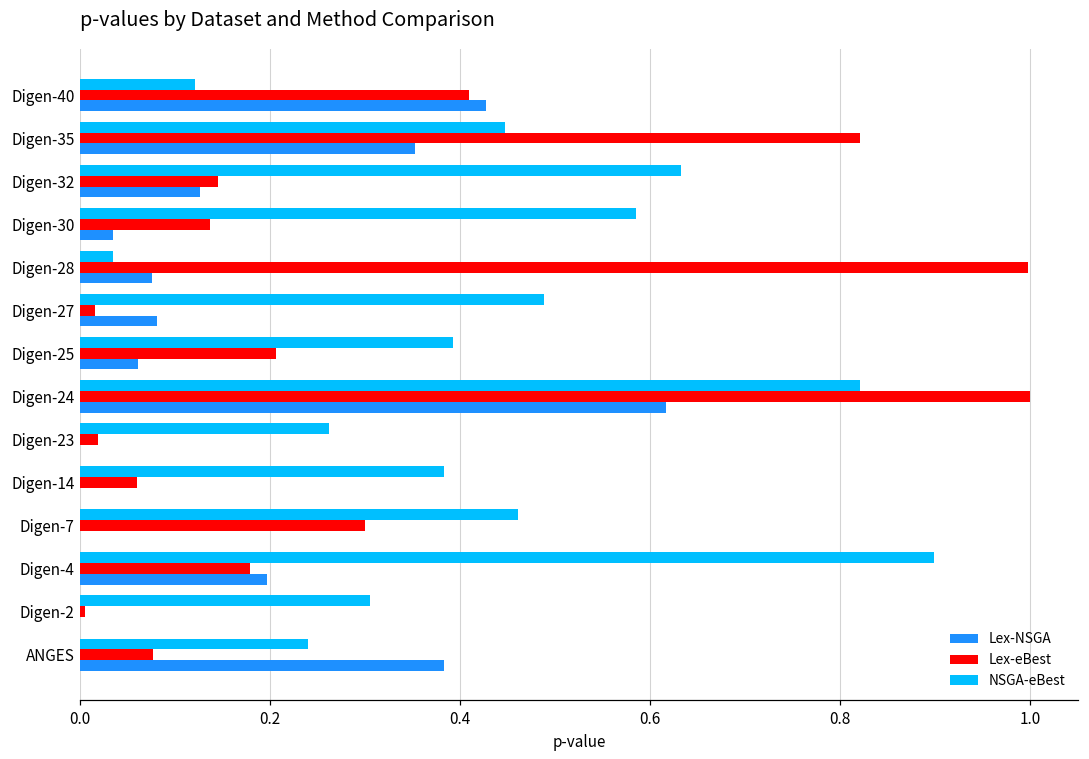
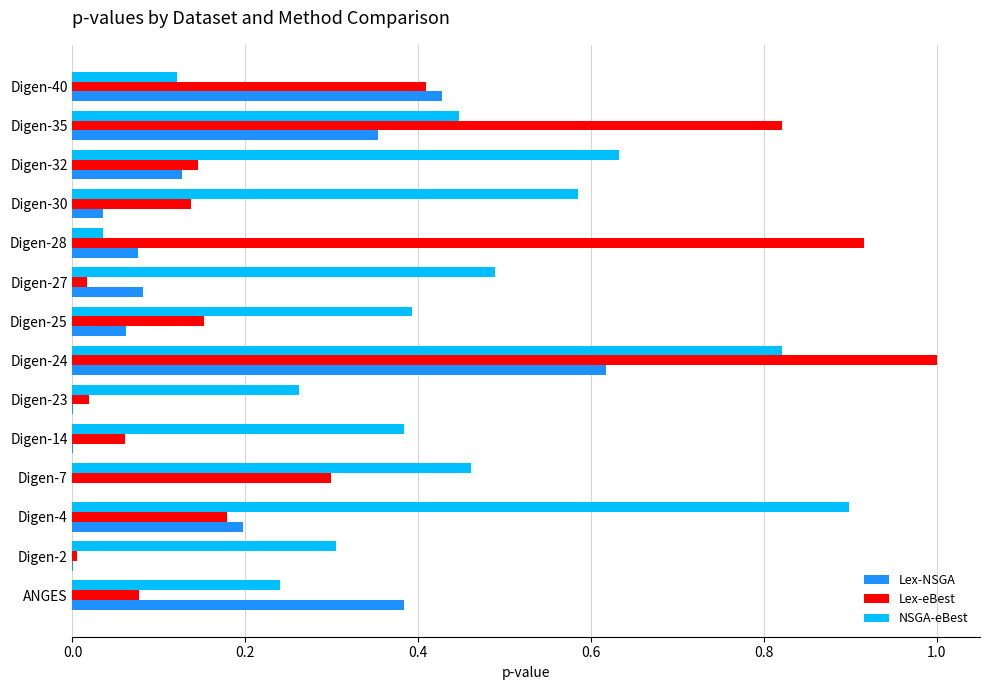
Lex-eBest, Digen-28: 1.00 -> 0.92
Lex-eBest, Digen-25: 0.21 -> 0.15
